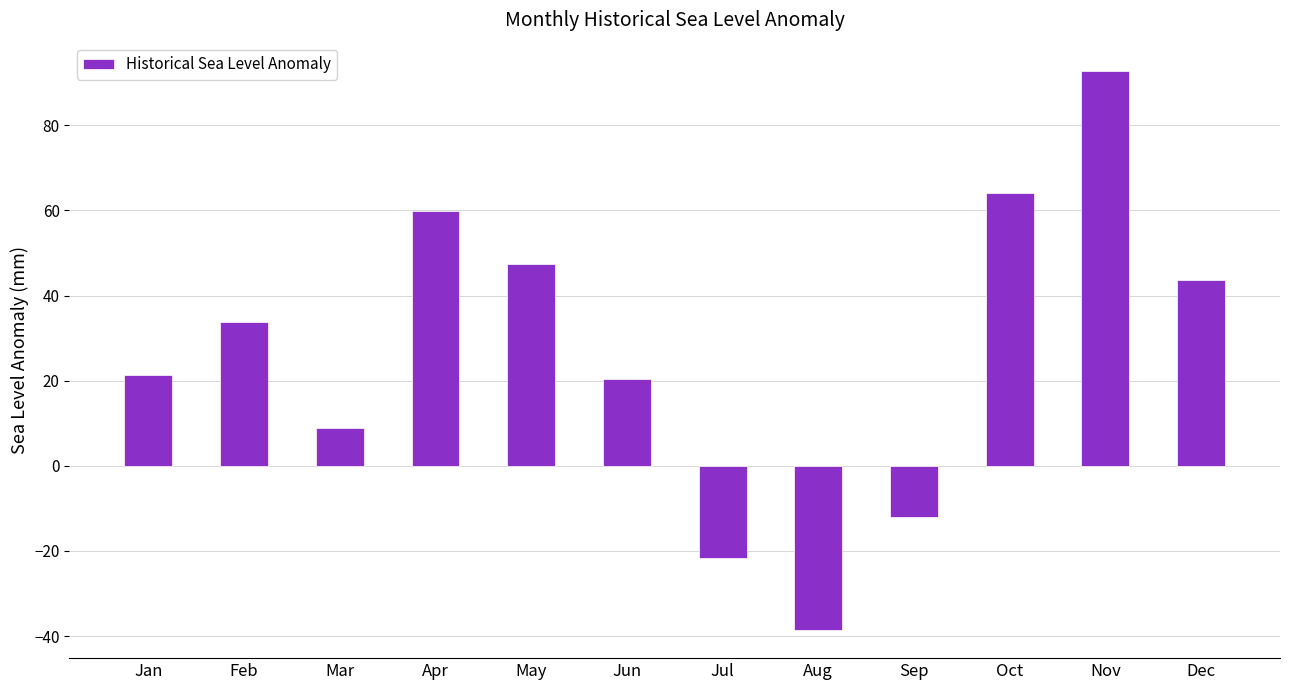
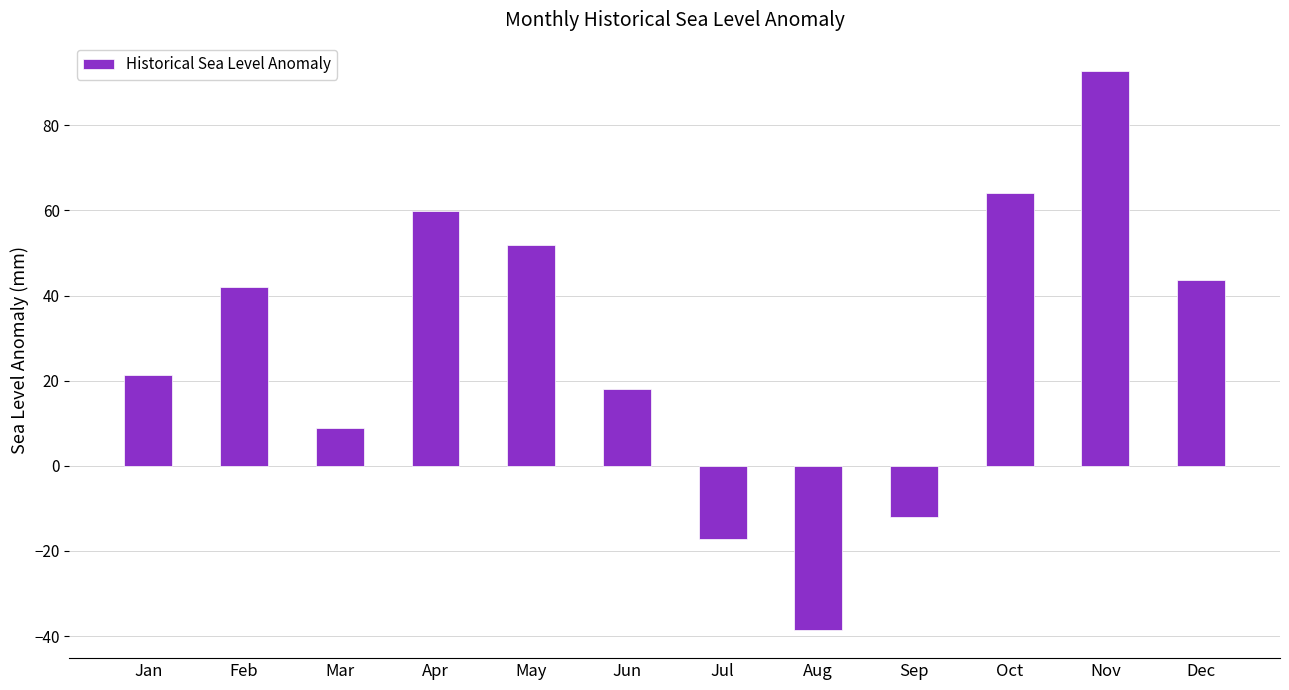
Feb: 34 -> 42
May: 47 -> 52
Jun: 21 -> 18
Jul: -22 -> -17
